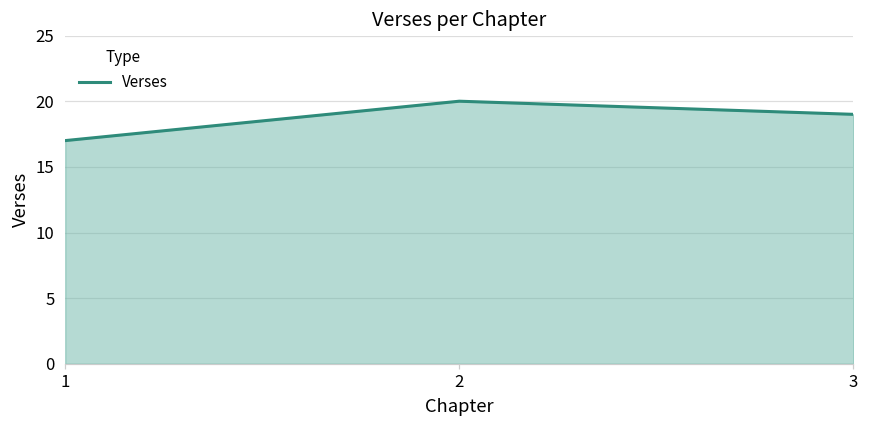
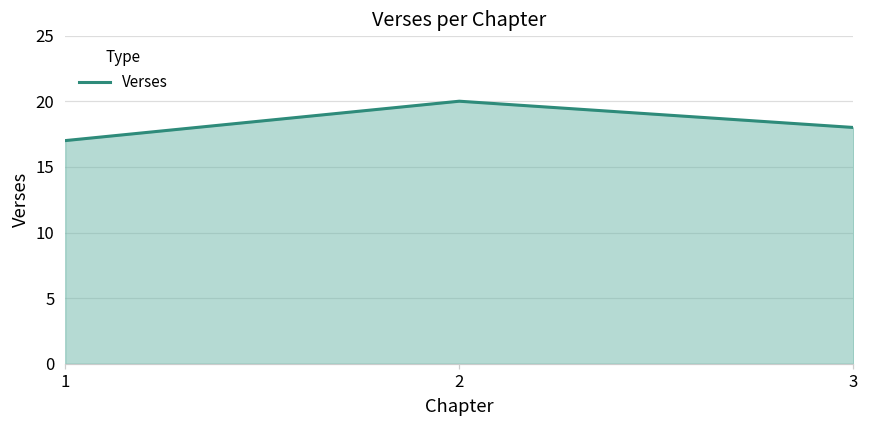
3: 19 -> 18
